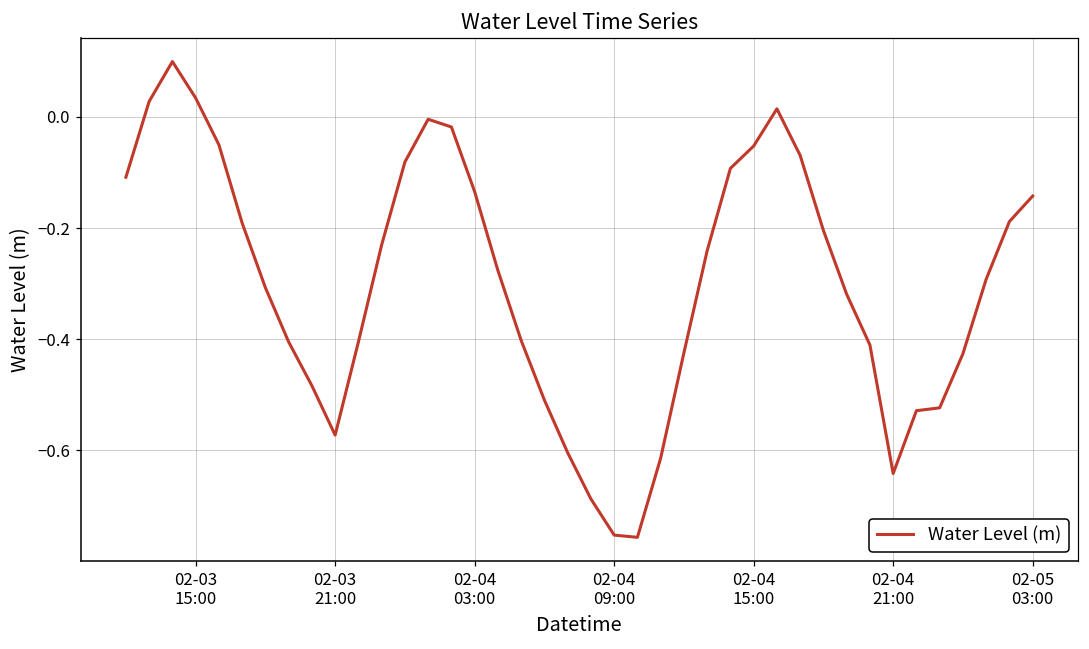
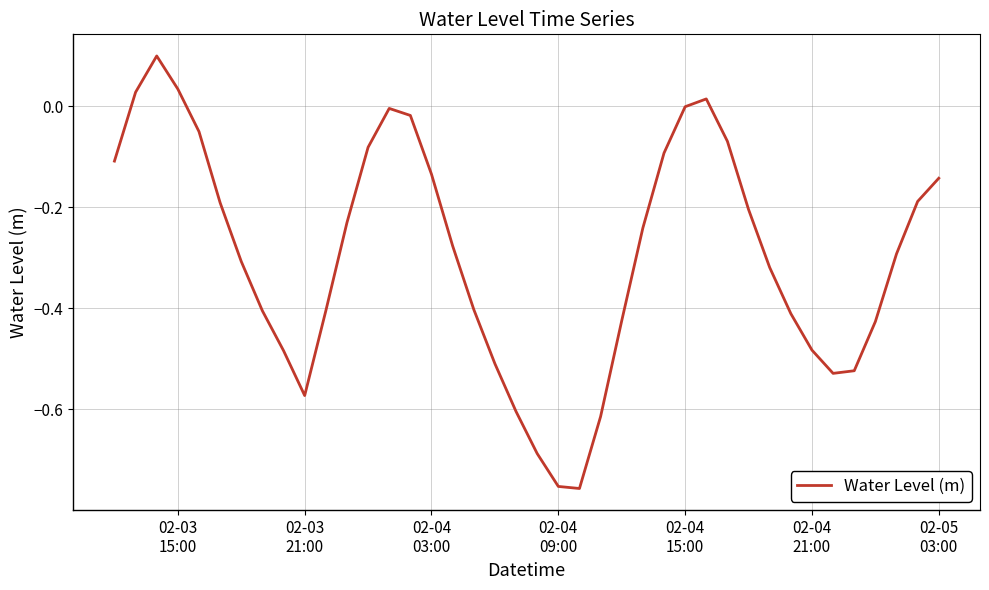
02-04 15:00: -0.05 -> 0.00
02-04 21:00: -0.64 -> -0.48
